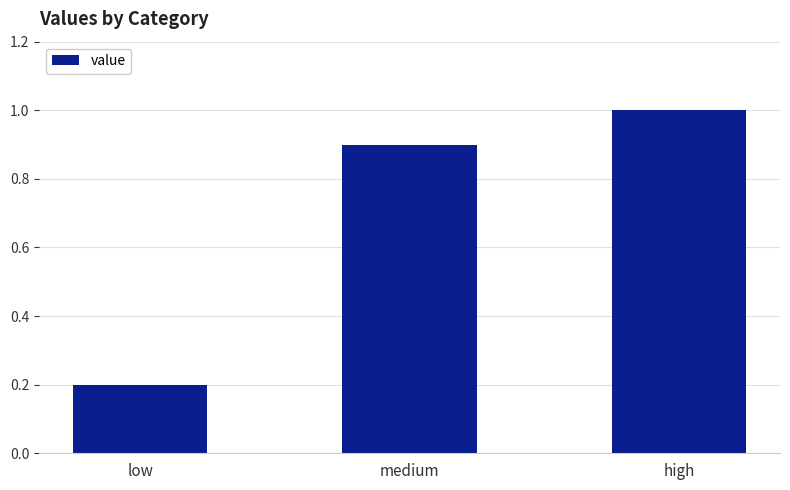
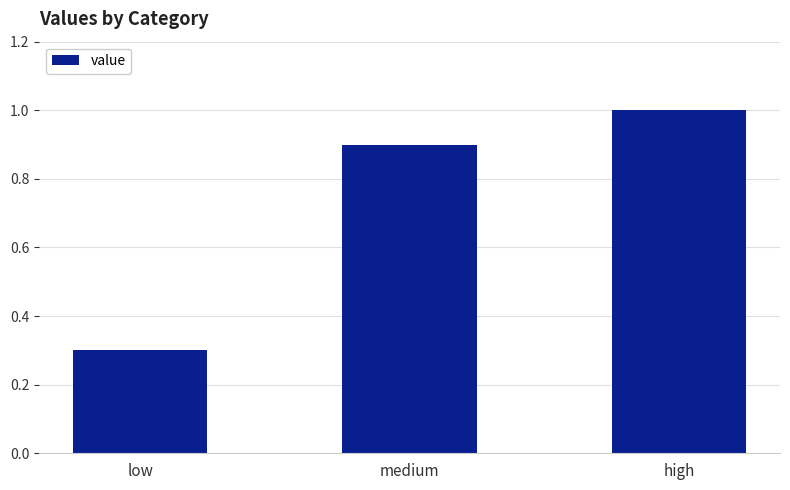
low: 0.2 -> 0.3
